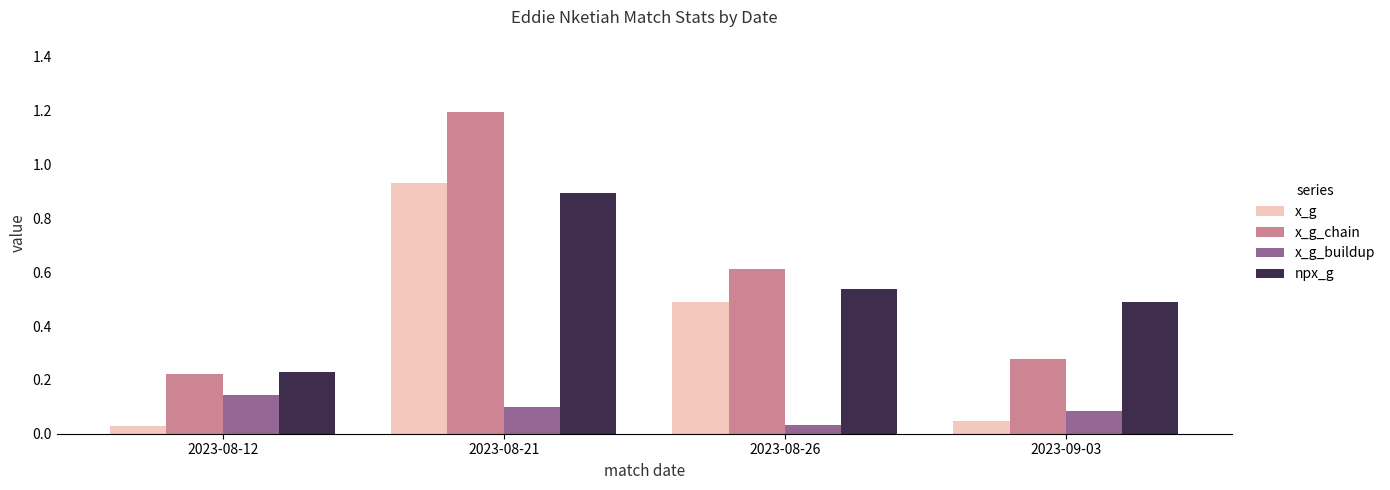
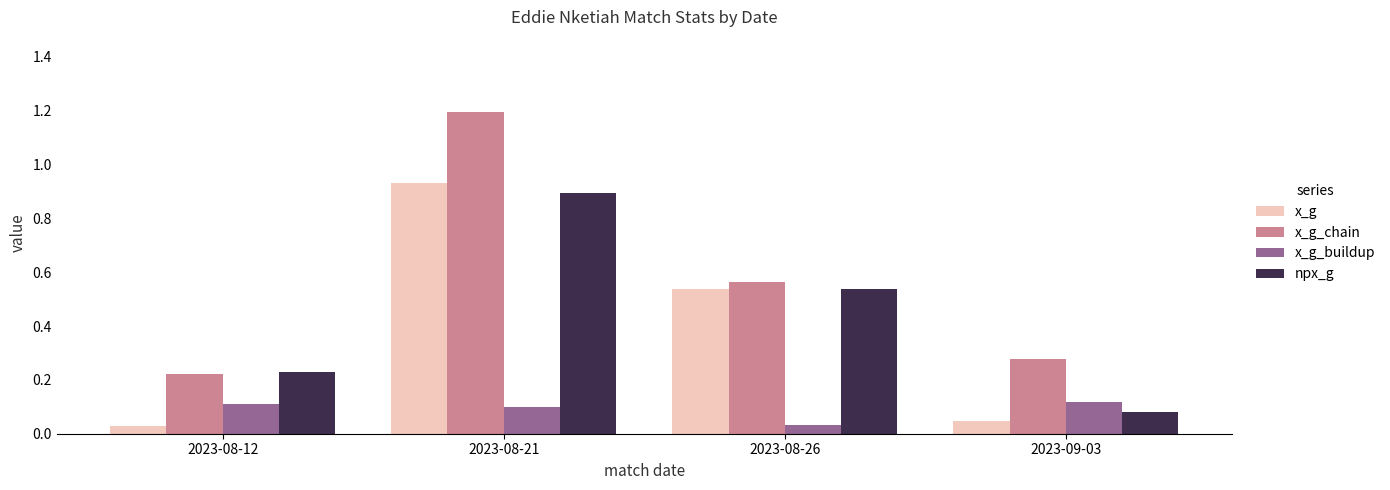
x_g_buildup, 2023-08-12: 0.14 -> 0.11
x_g, 2023-08-26: 0.49 -> 0.54
x_g_chain, 2023-08-26: 0.61 -> 0.56
x_g_buildup, 2023-09-03: 0.08 -> 0.12
npx_g, 2023-09-03: 0.49 -> 0.08
